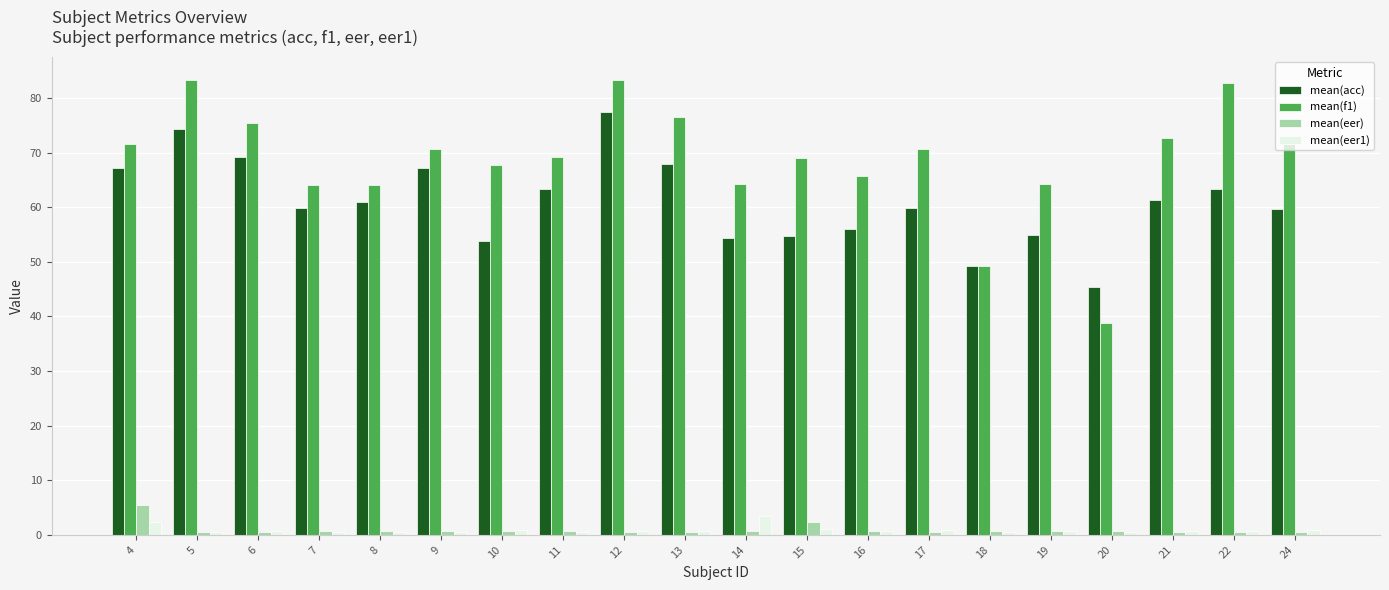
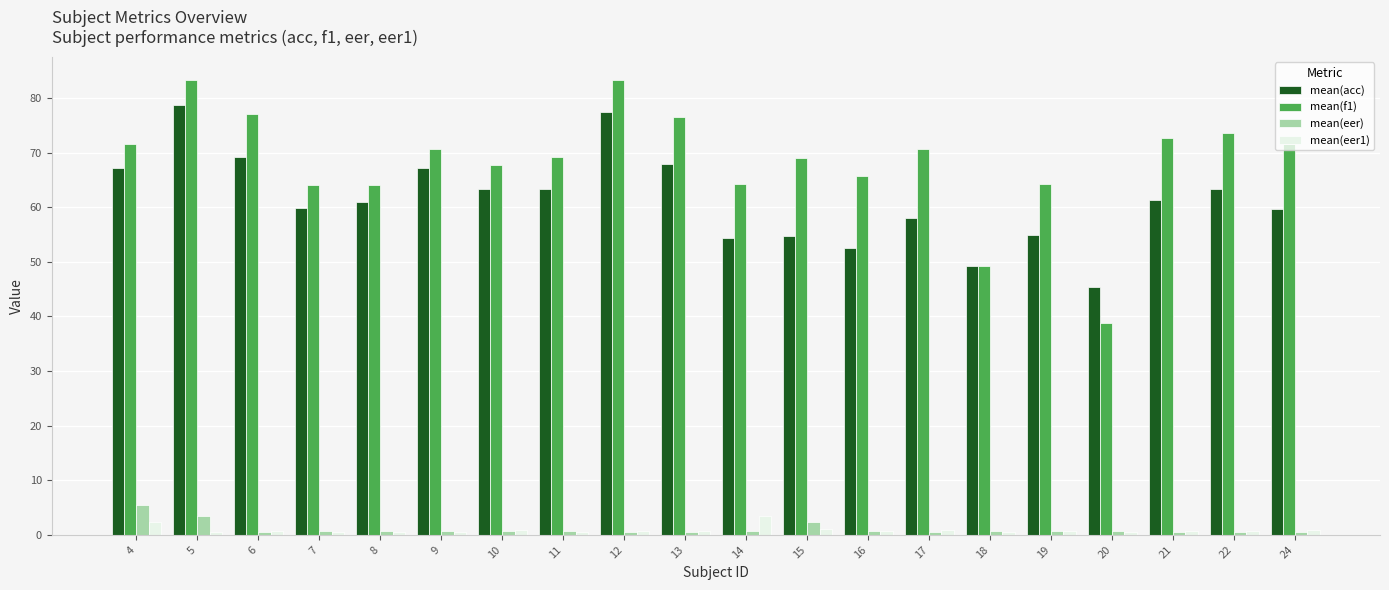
mean(acc), 5: 74 -> 79
mean(eer), 5: 1 -> 3
mean(f1), 6: 75 -> 77
mean(acc), 10: 54 -> 63
mean(acc), 16: 56 -> 53
mean(acc), 17: 60 -> 58
mean(f1), 22: 83 -> 74
